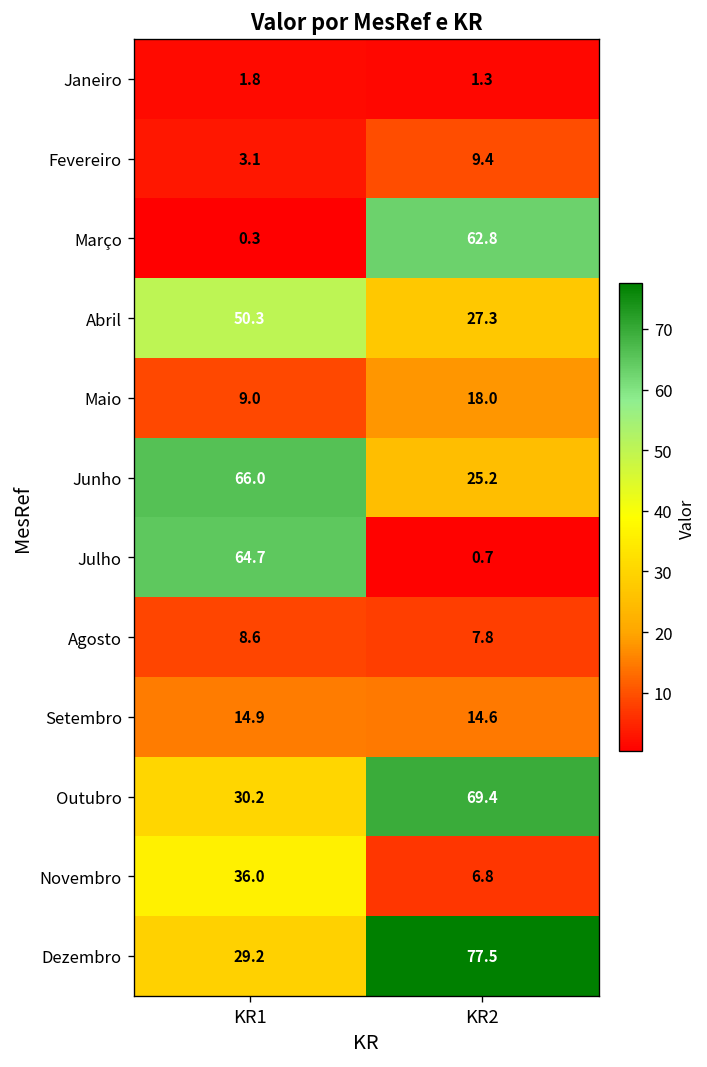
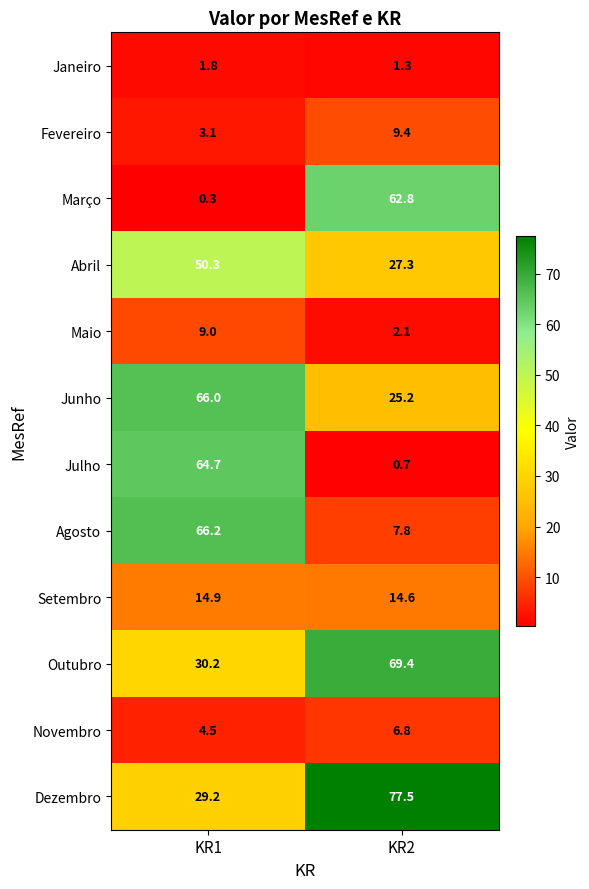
Maio, KR2: 18.0 -> 2.1
Agosto, KR1: 8.6 -> 66.2
Novembro, KR1: 36.0 -> 4.5
